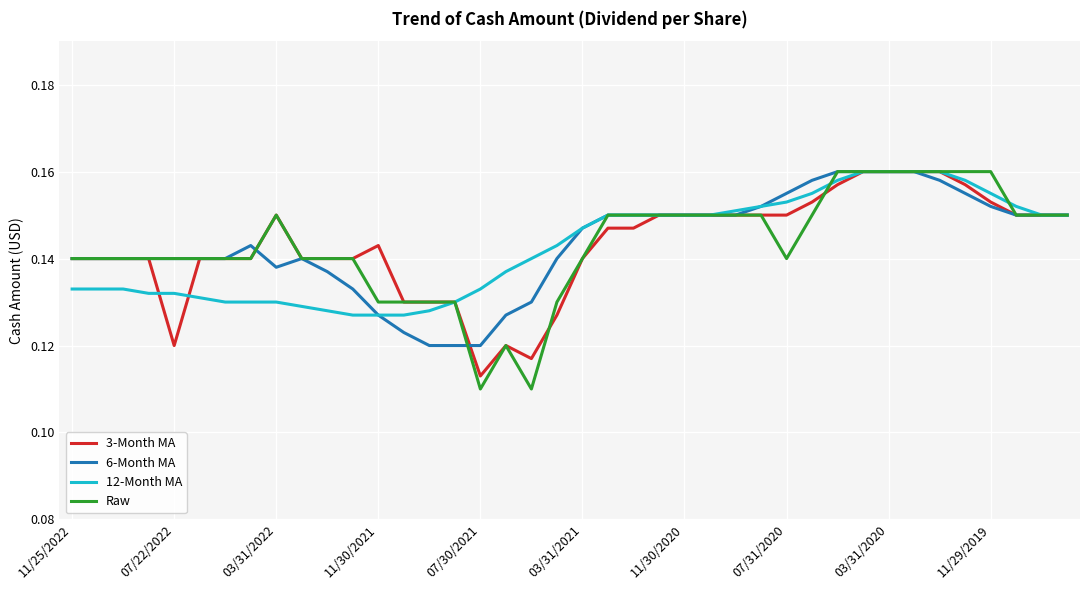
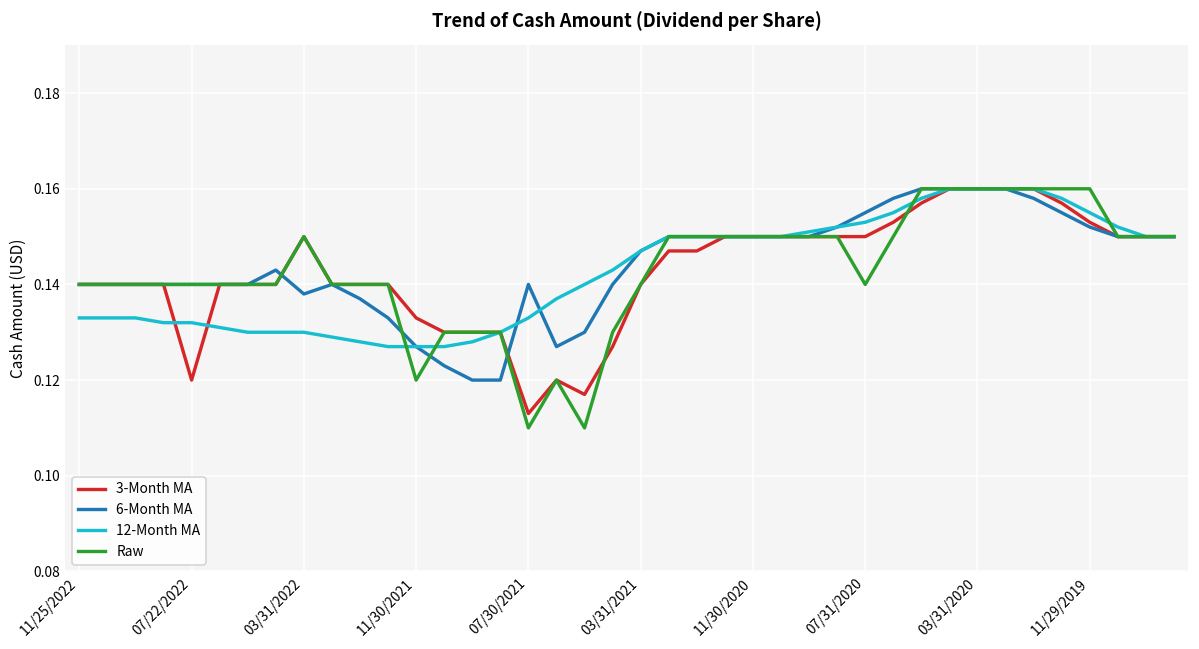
3-Month MA, 11/30/2021: 0.143 -> 0.133
Raw, 11/30/2021: 0.13 -> 0.12
6-Month MA, 07/30/2021: 0.12 -> 0.14
